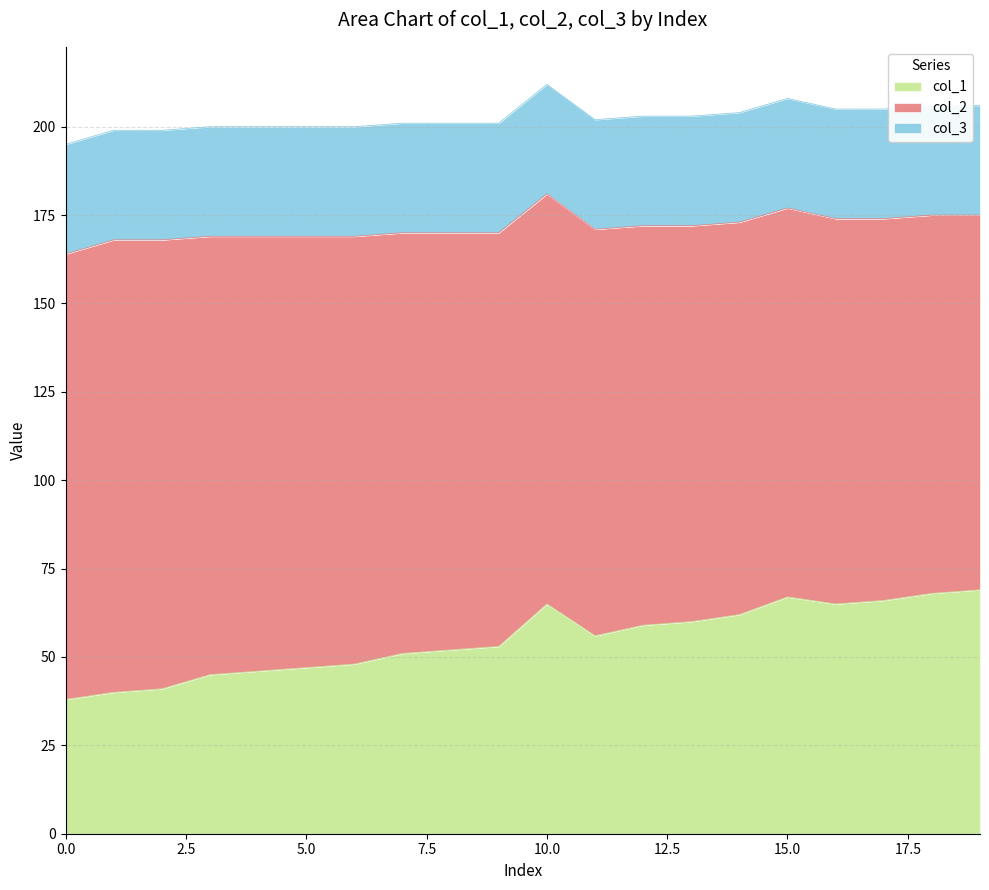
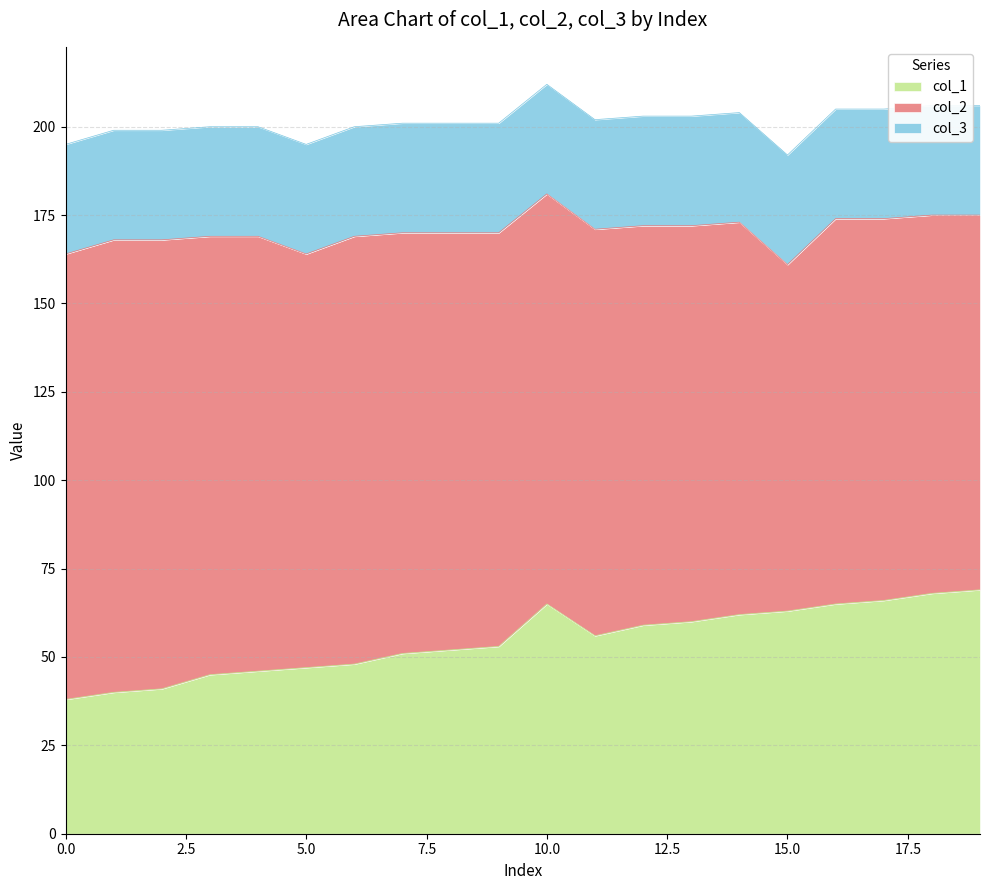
col_2, 5.0: 122 -> 117
col_1, 15.0: 67 -> 63
col_2, 15.0: 110 -> 98
